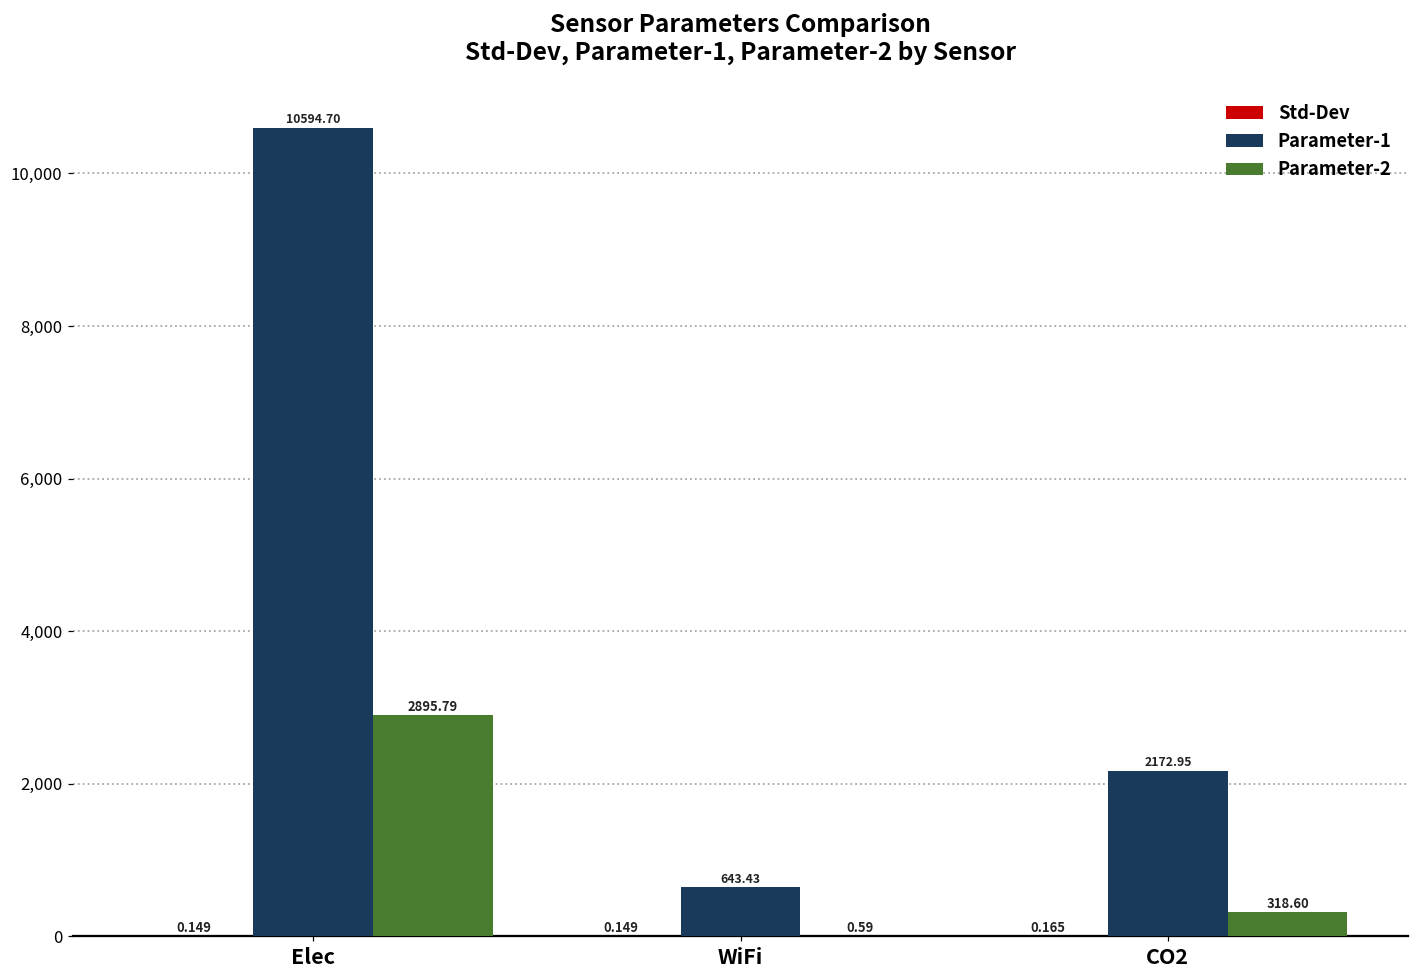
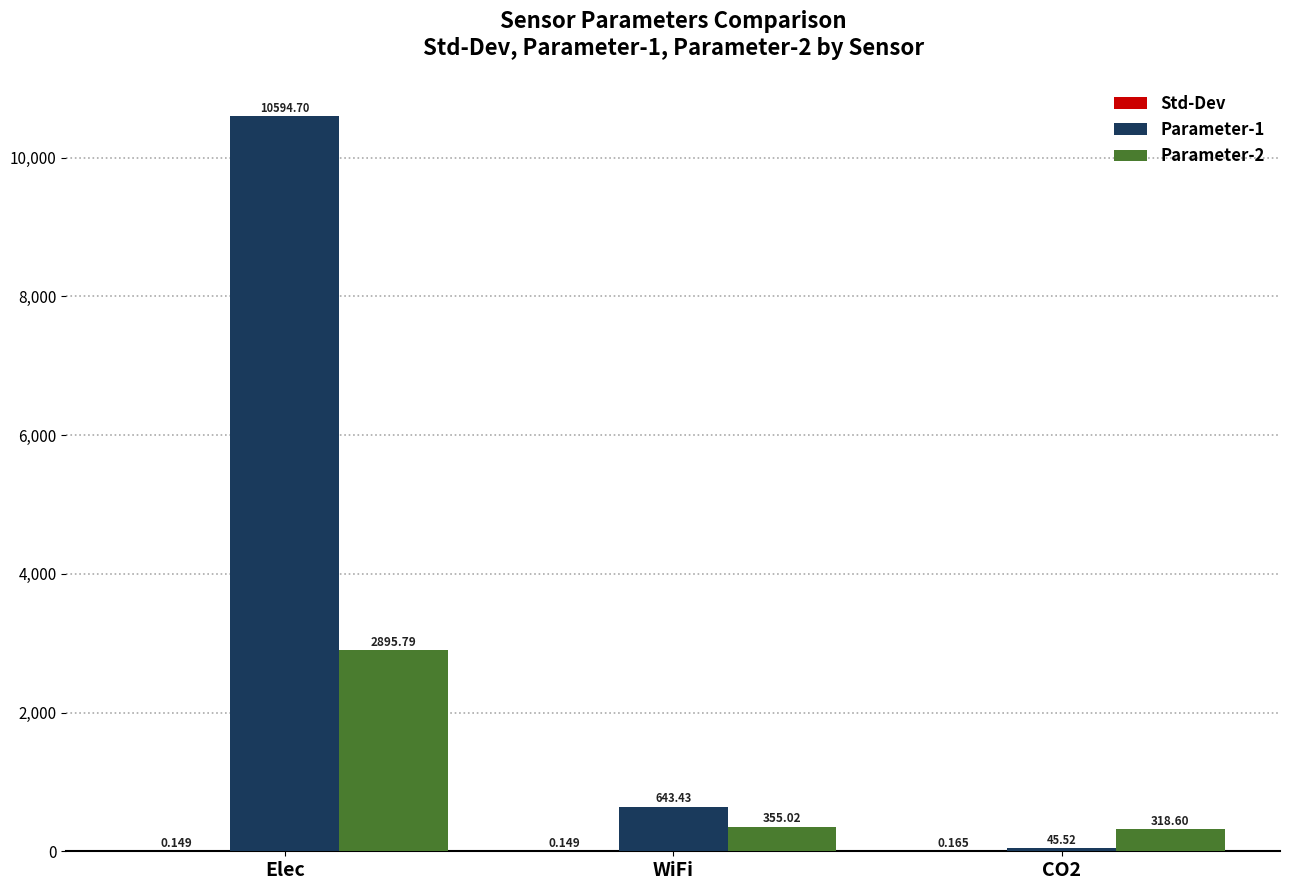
Parameter-2, WiFi: 0.59 -> 355.02
Parameter-1, CO2: 2172.95 -> 45.52
